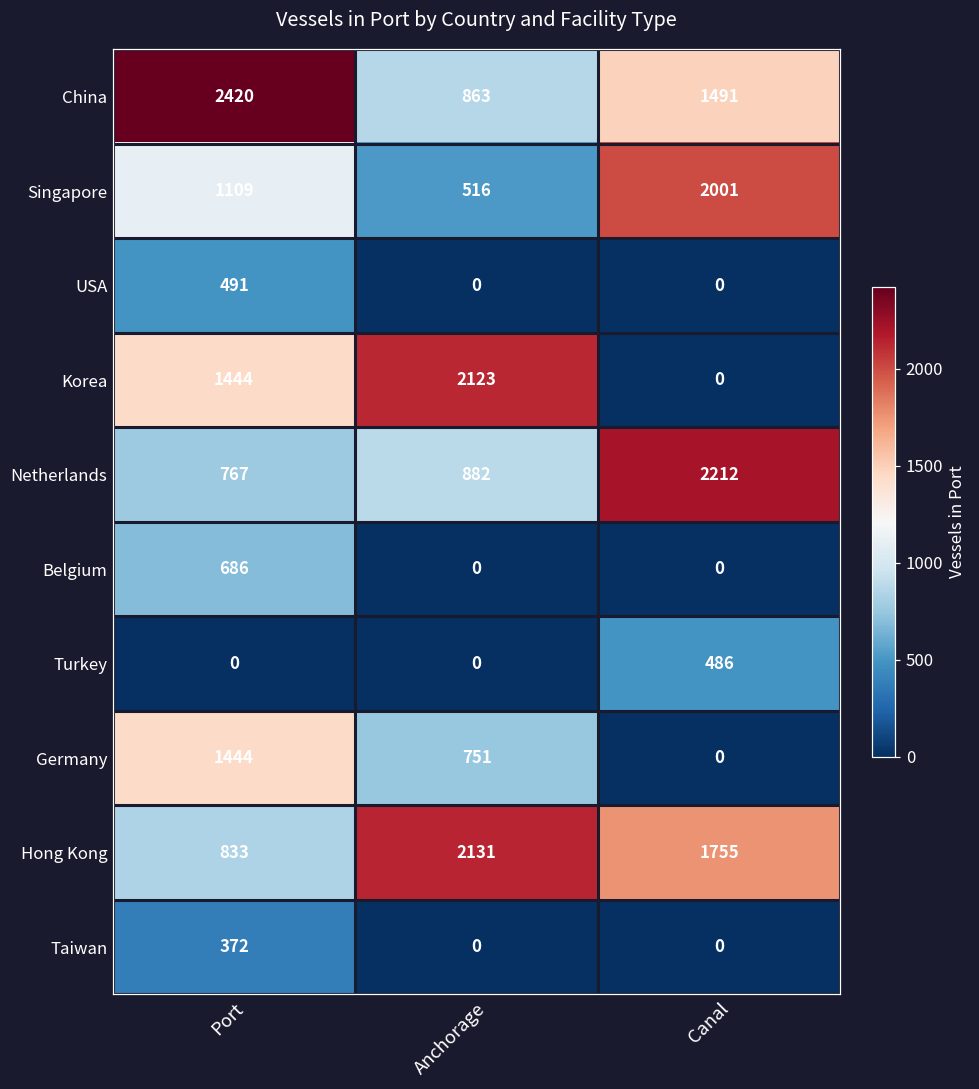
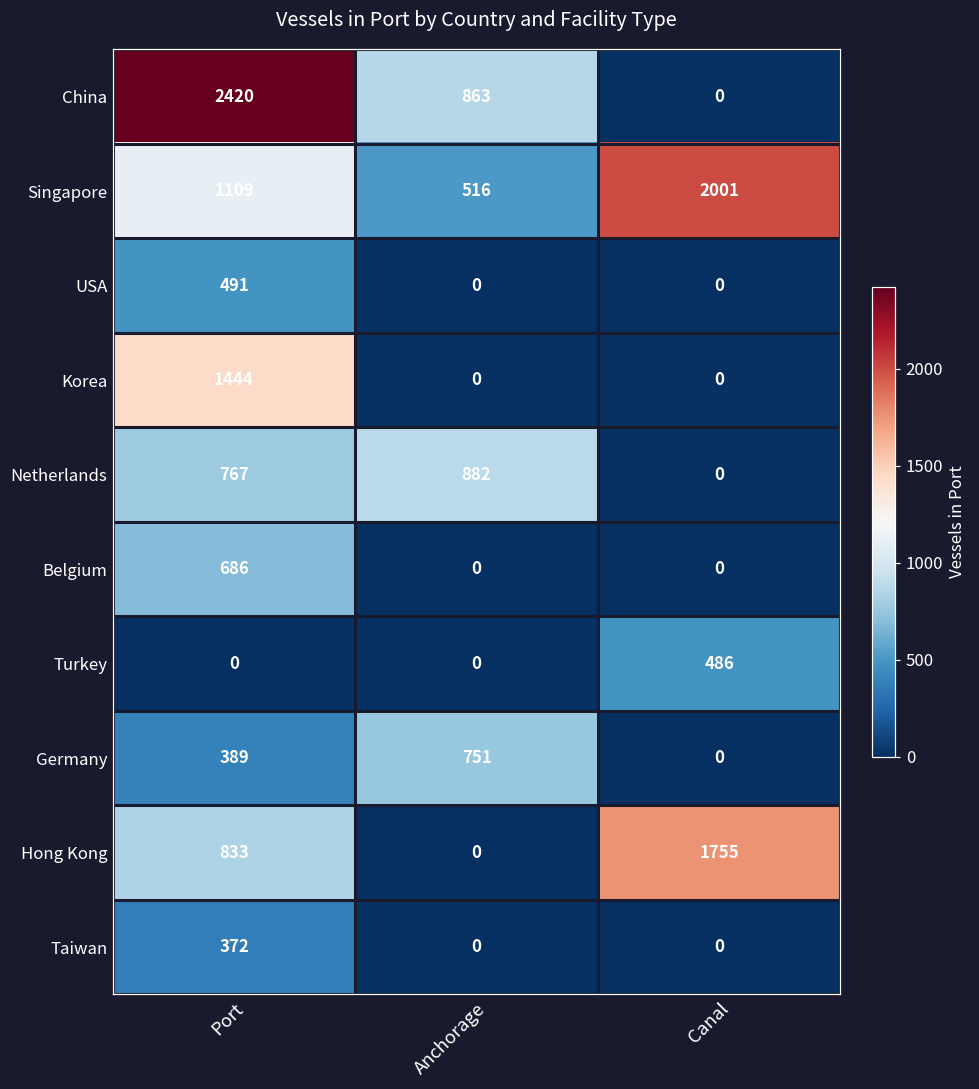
China, Canal: 1491 -> 0
Korea, Anchorage: 2123 -> 0
Netherlands, Canal: 2212 -> 0
Germany, Port: 1444 -> 389
Hong Kong, Anchorage: 2131 -> 0
